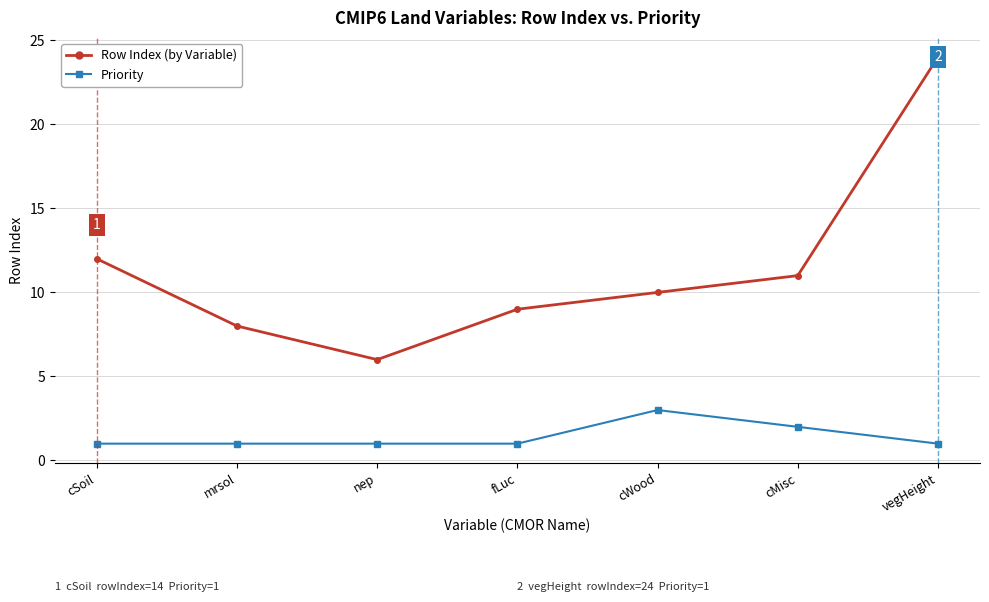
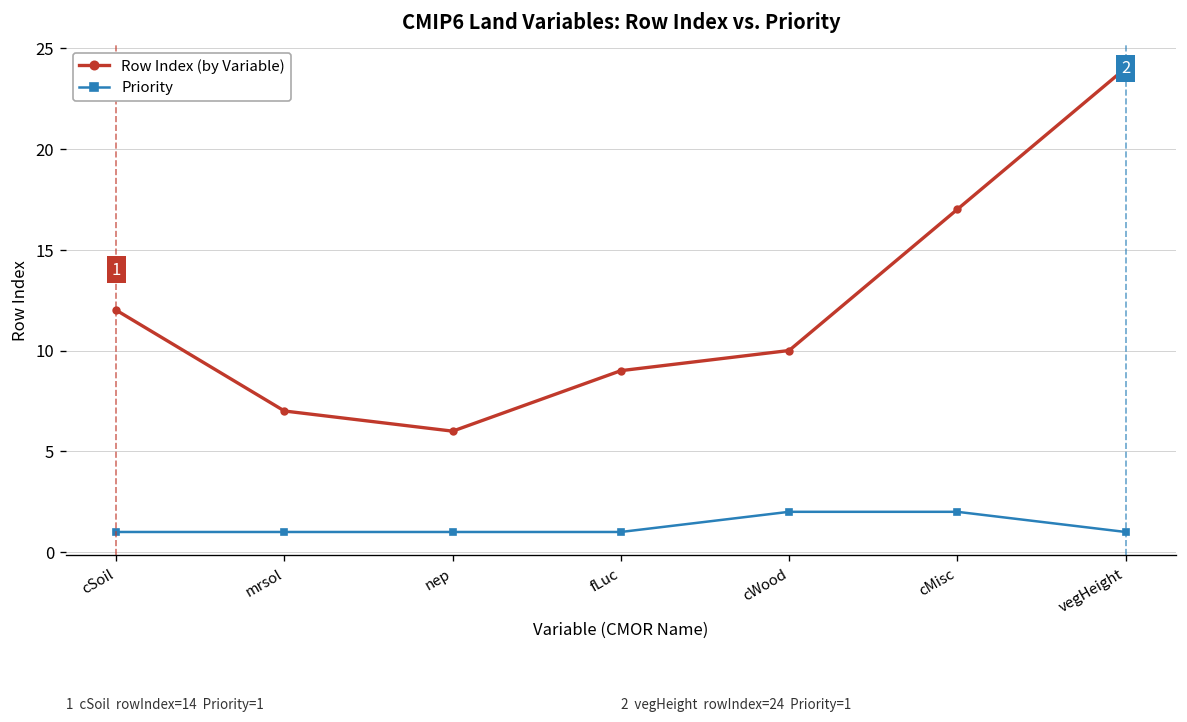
Row Index (by Variable), mrsol: 8 -> 7
Priority, cWood: 3 -> 2
Row Index (by Variable), cMisc: 11 -> 17
